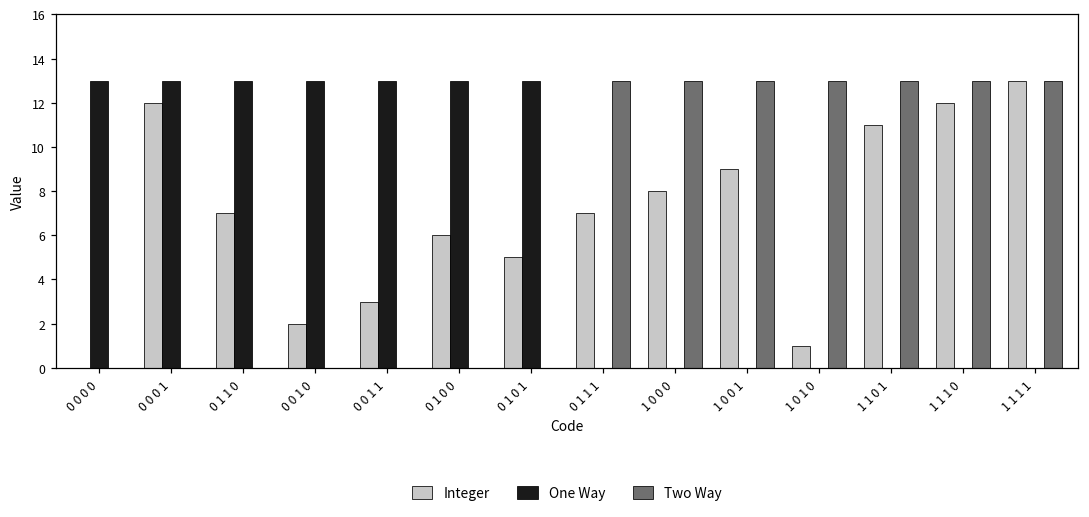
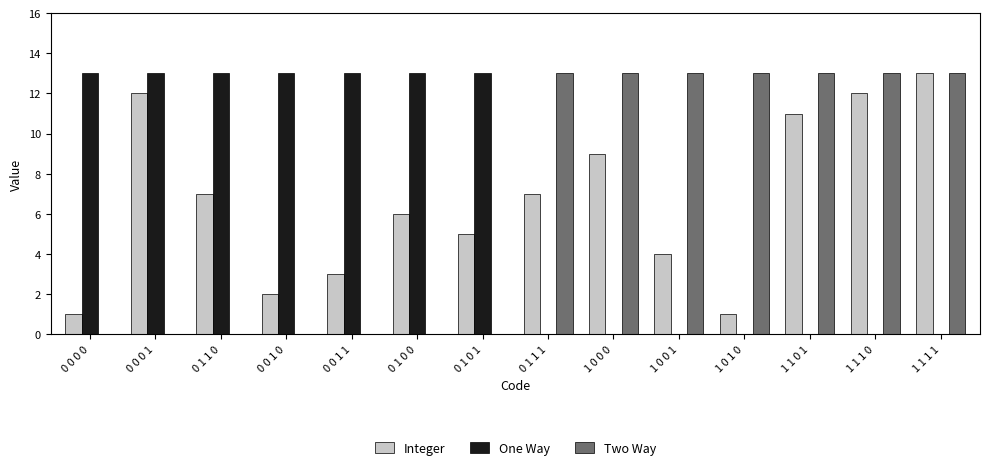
Integer, 0 0 0 0: 0 -> 1
Integer, 1 0 0 0: 8 -> 9
Integer, 1 0 0 1: 9 -> 4
